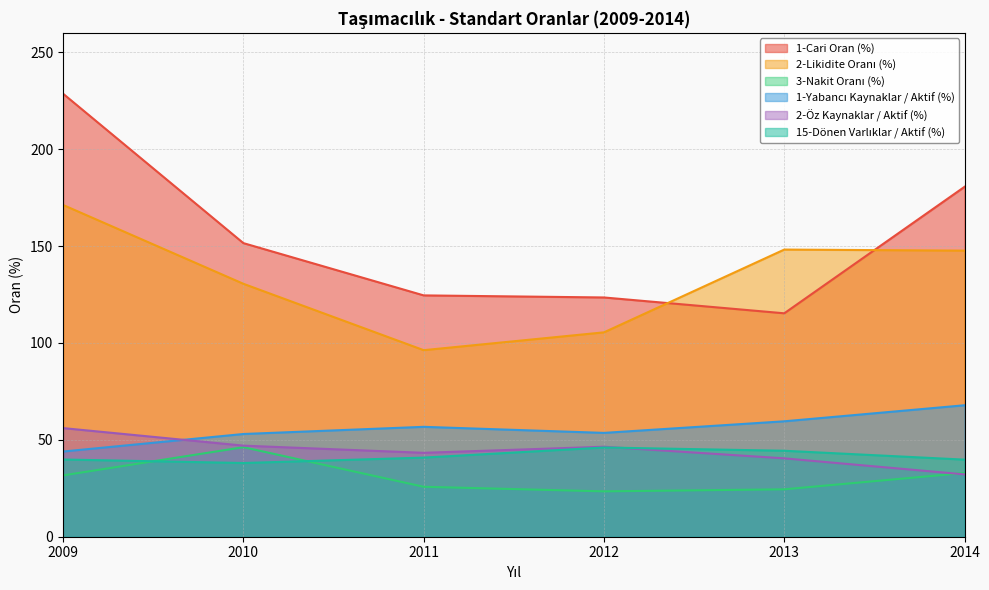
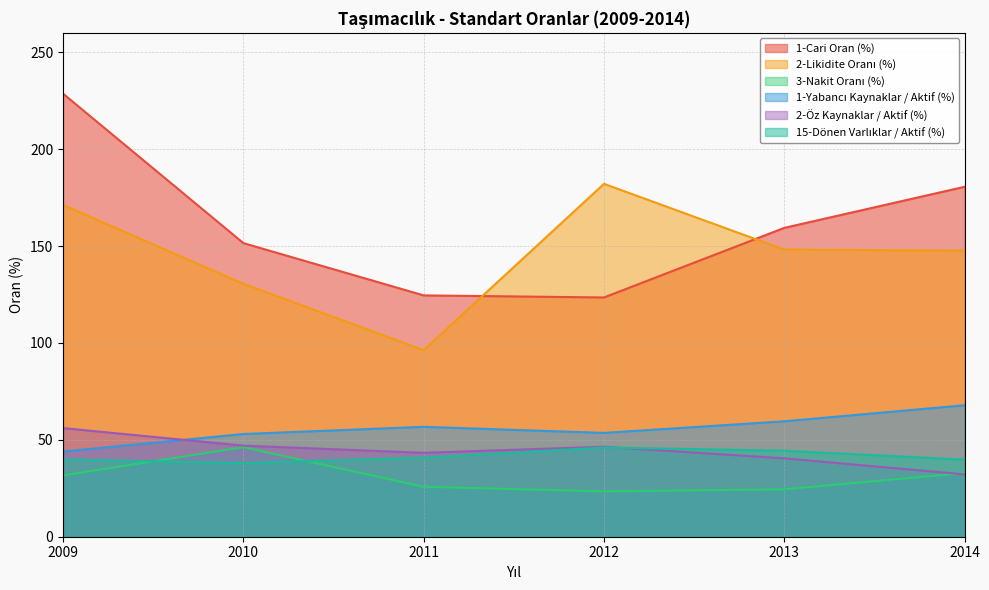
2-Likidite Oranı (%), 2012: 105 -> 182
1-Cari Oran (%), 2013: 115 -> 159
